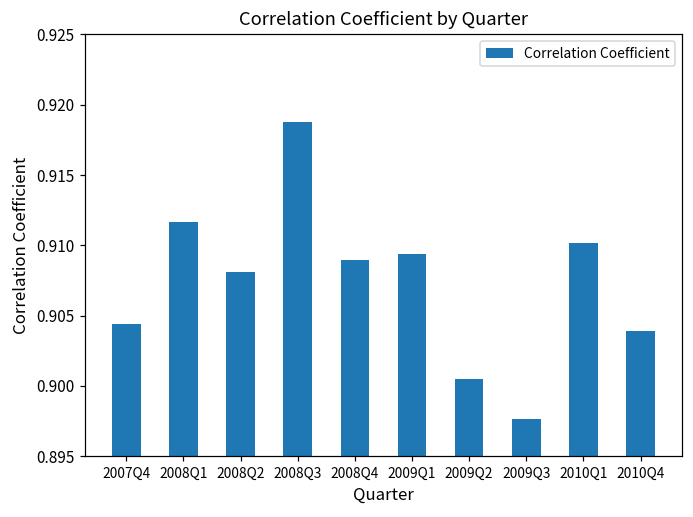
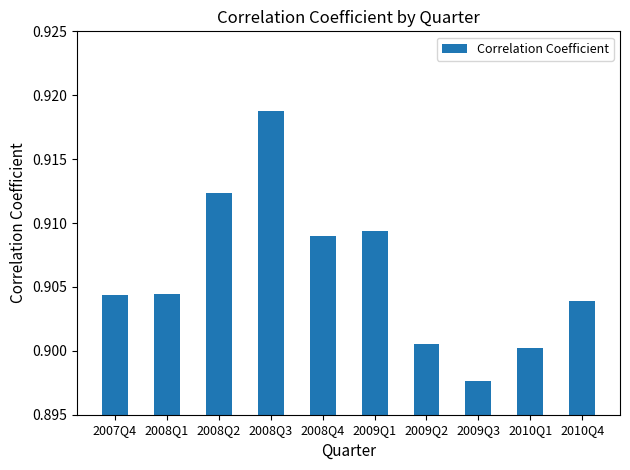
2008Q1: 0.9116 -> 0.9045
2008Q2: 0.9081 -> 0.9123
2010Q1: 0.9101 -> 0.9002
